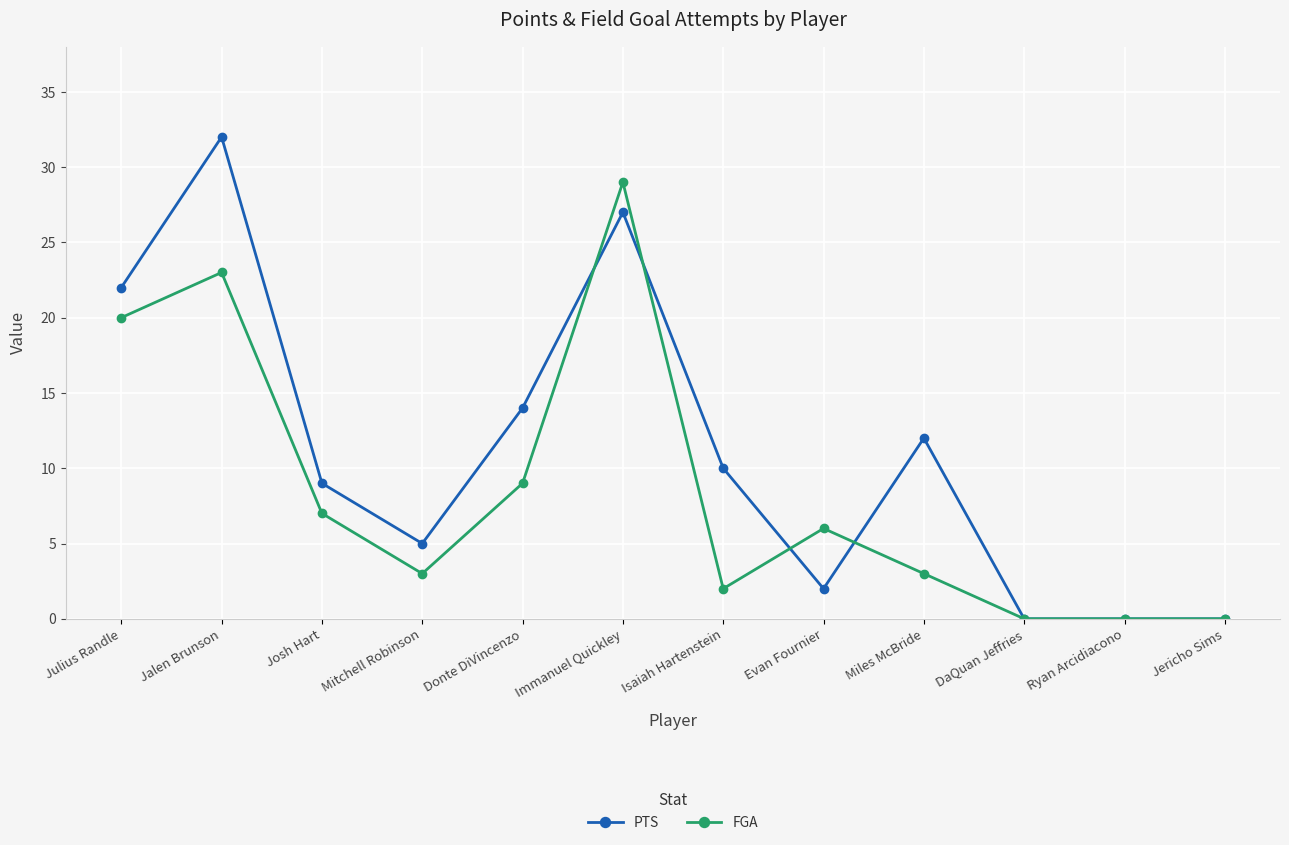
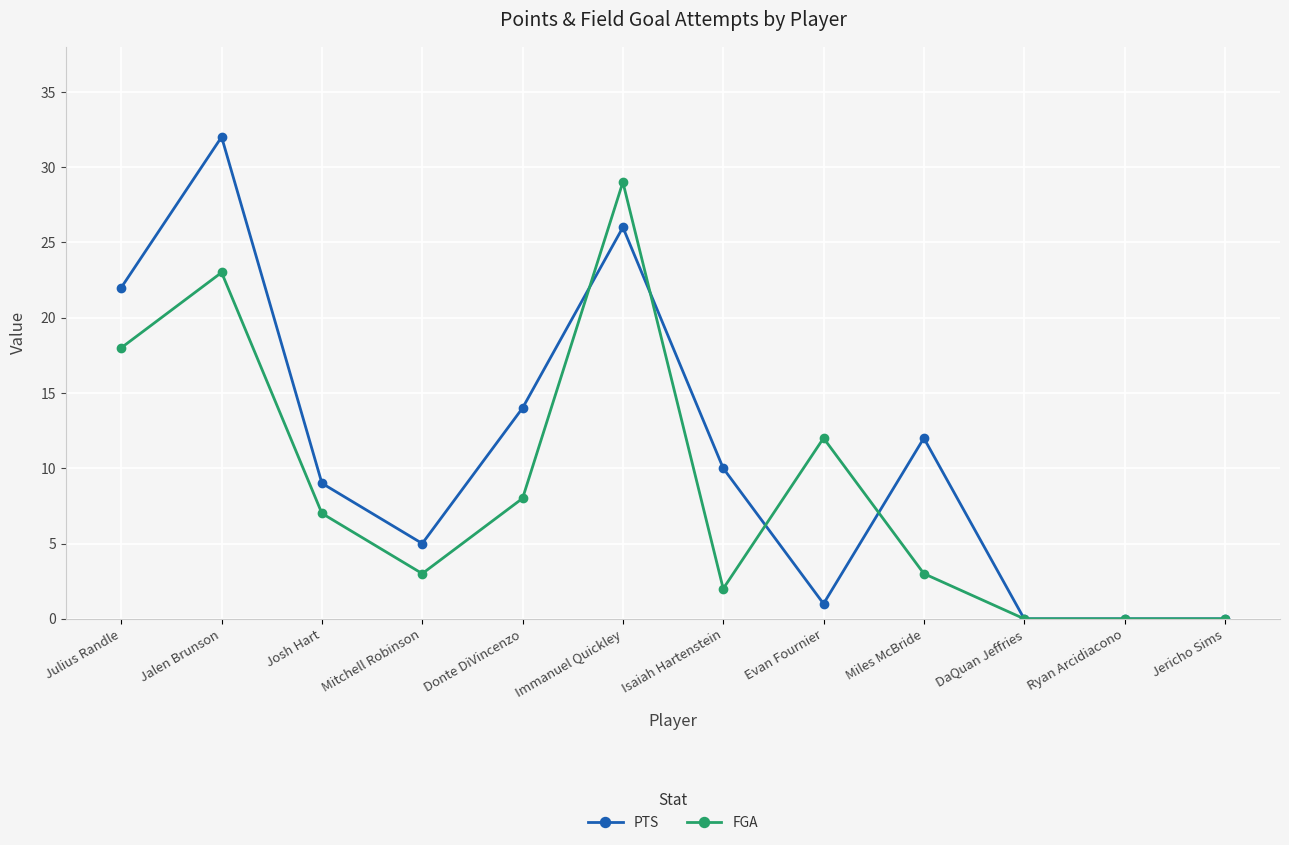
FGA, Julius Randle: 20 -> 18
FGA, Donte DiVincenzo: 9 -> 8
PTS, Immanuel Quickley: 27 -> 26
PTS, Evan Fournier: 2 -> 1
FGA, Evan Fournier: 6 -> 12
